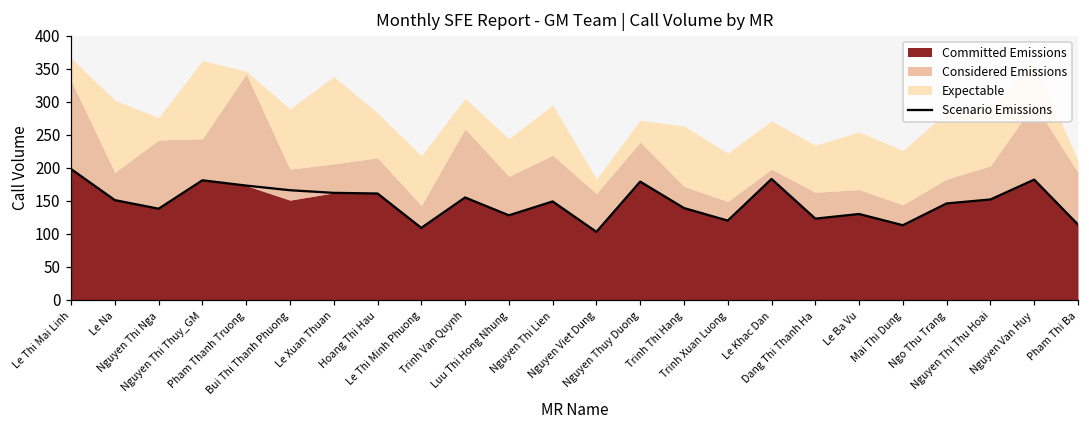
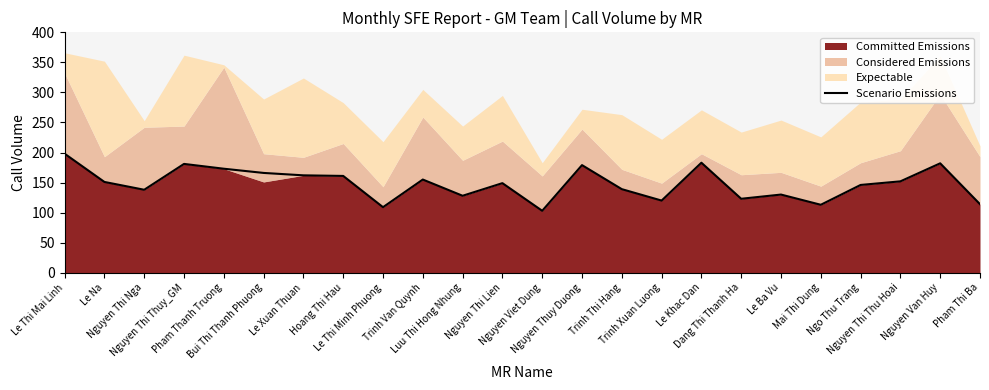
Expectable, Le Na: 110 -> 160
Expectable, Nguyen Thi Nga: 30 -> 10
Considered Emissions, Le Xuan Thuan: 40 -> 30
